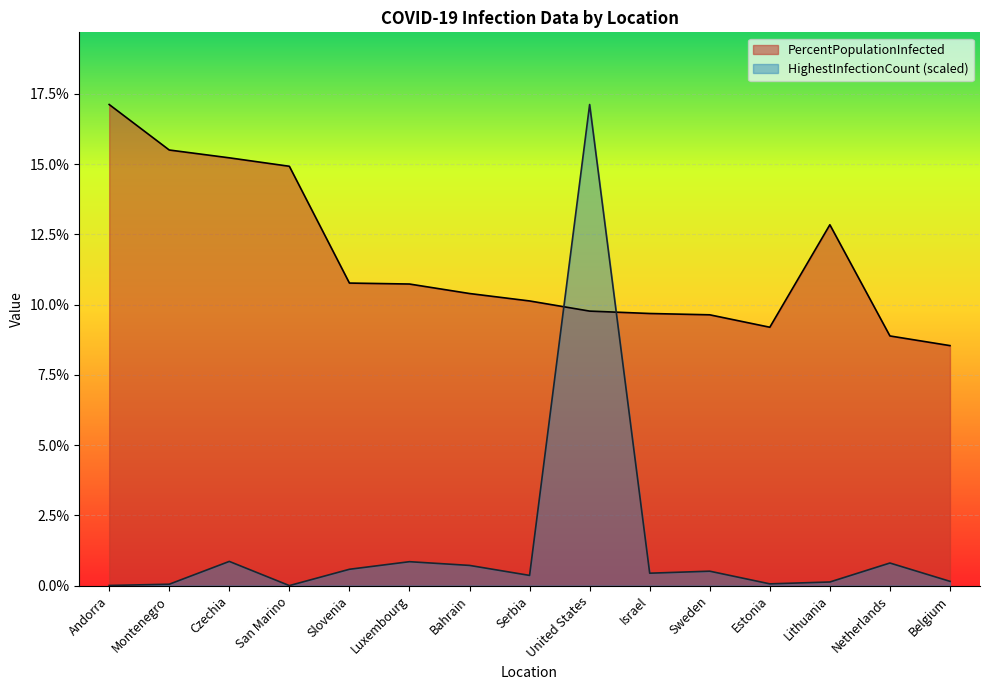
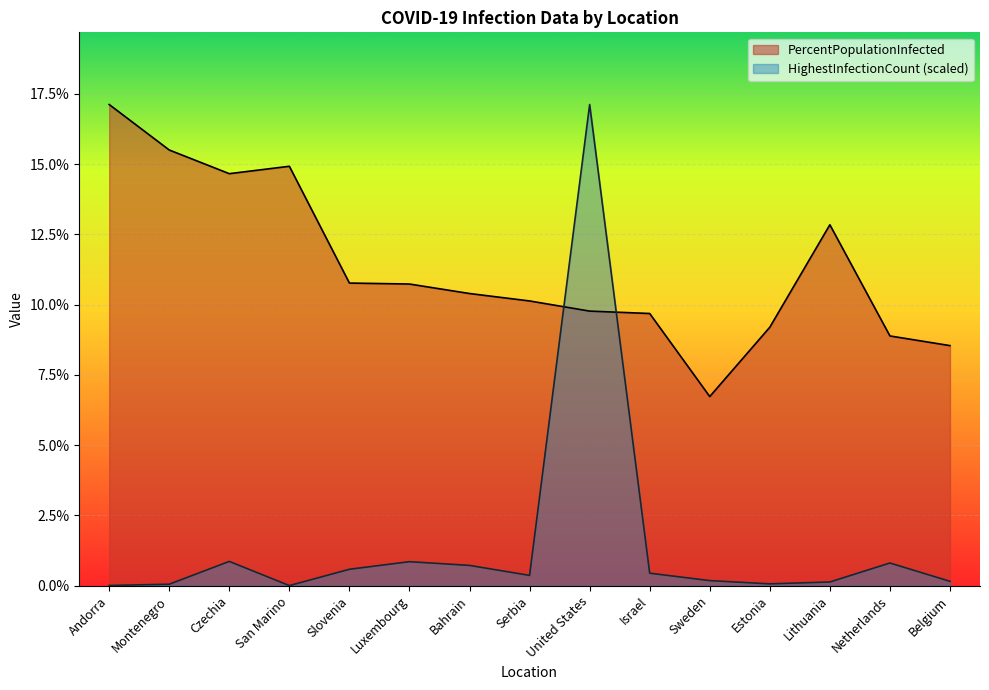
PercentPopulationInfected, Czechia: 15.2% -> 14.7%
PercentPopulationInfected, Sweden: 9.6% -> 6.7%
HighestInfectionCount (scaled), Sweden: 0.5% -> 0.2%
